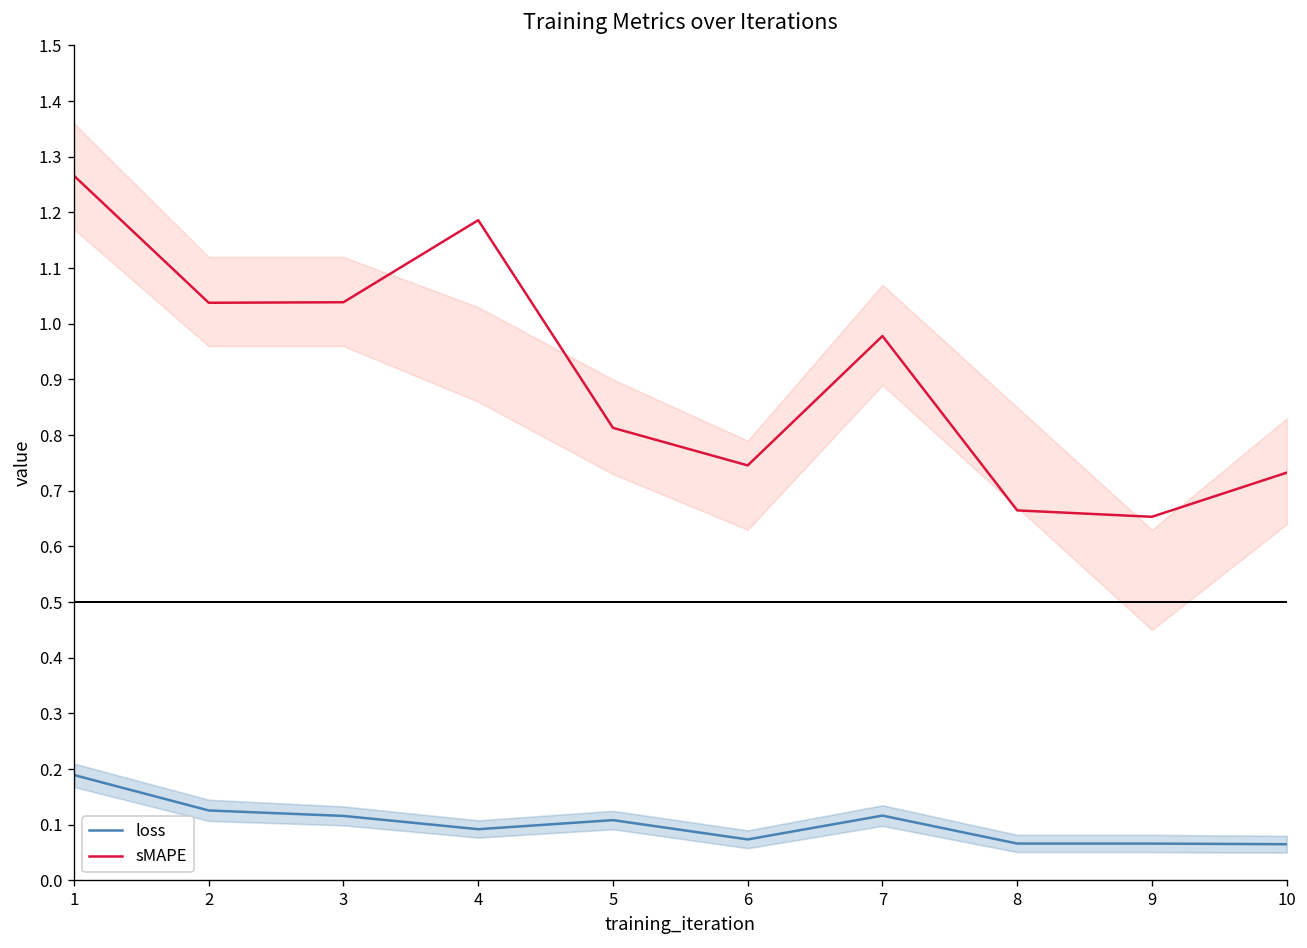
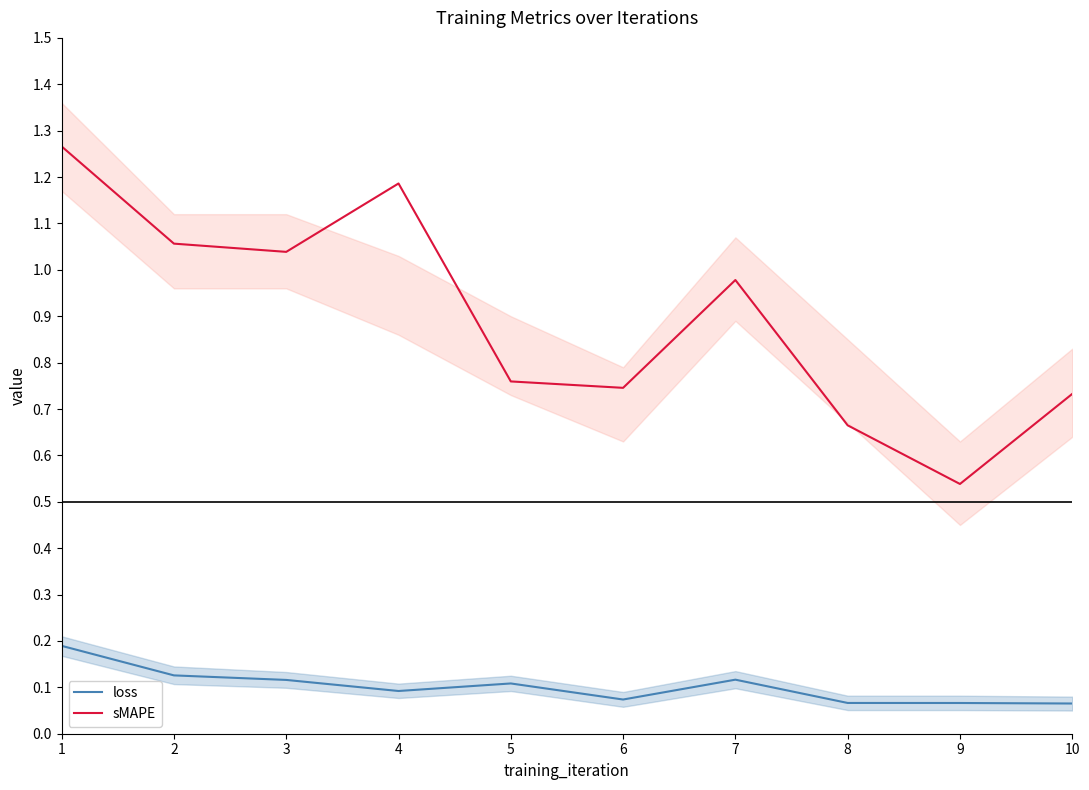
sMAPE, 2: 1.04 -> 1.06
sMAPE, 5: 0.81 -> 0.76
sMAPE, 9: 0.65 -> 0.54
